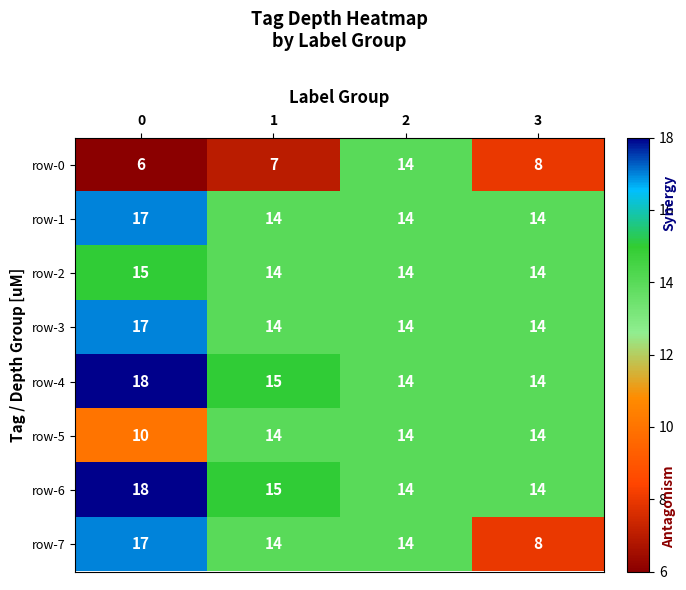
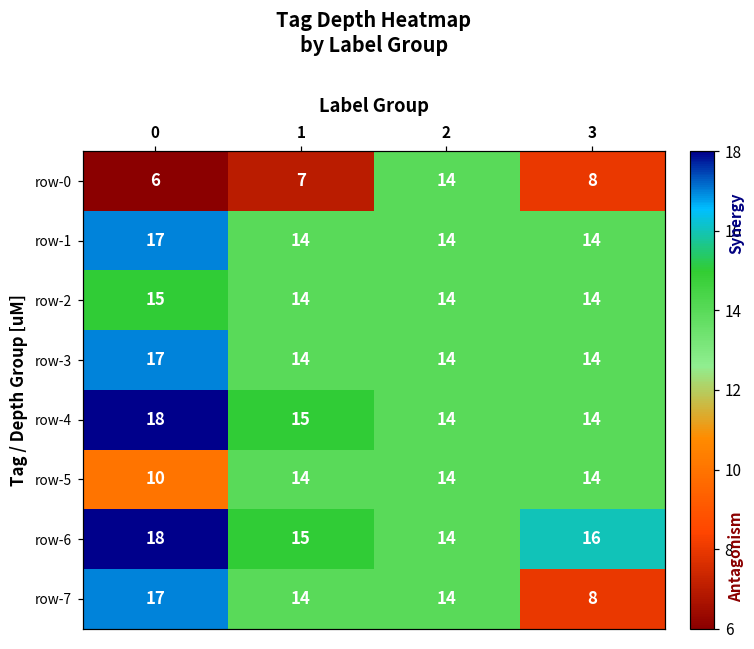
row-6, 3: 14 -> 16
